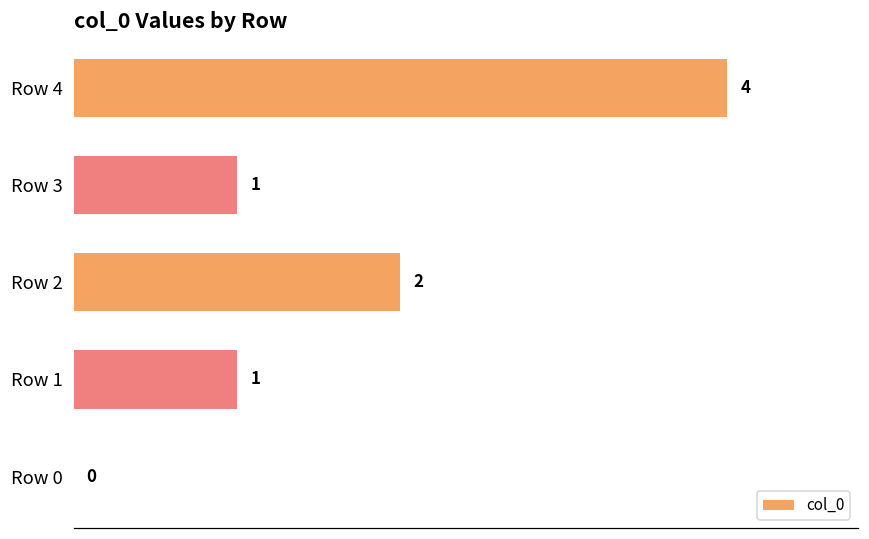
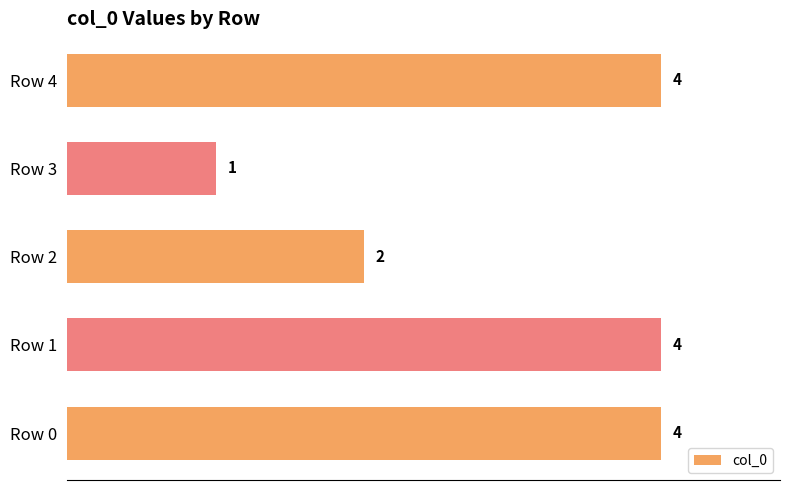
Row 1: 1 -> 4
Row 0: 0 -> 4
